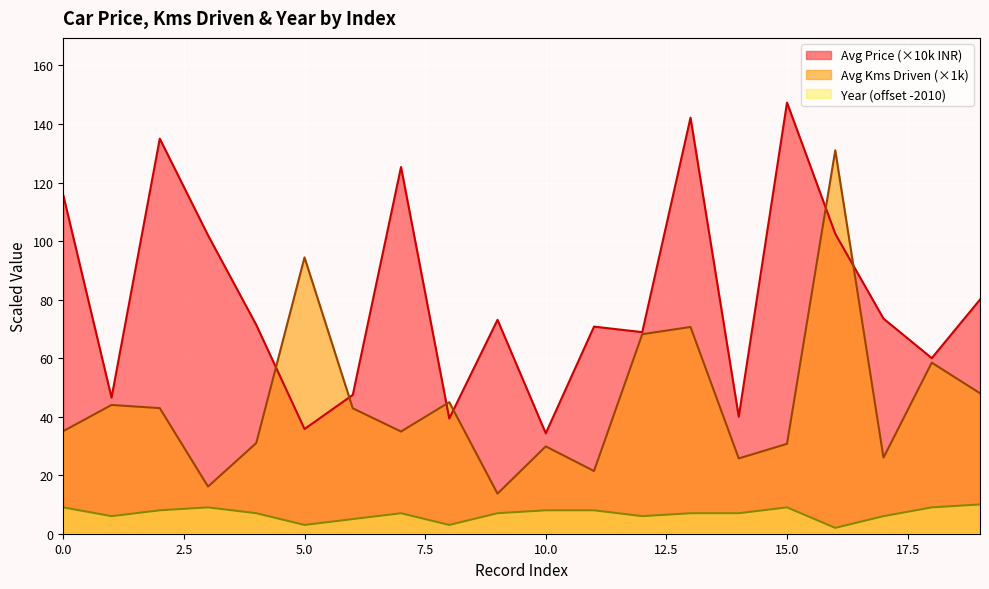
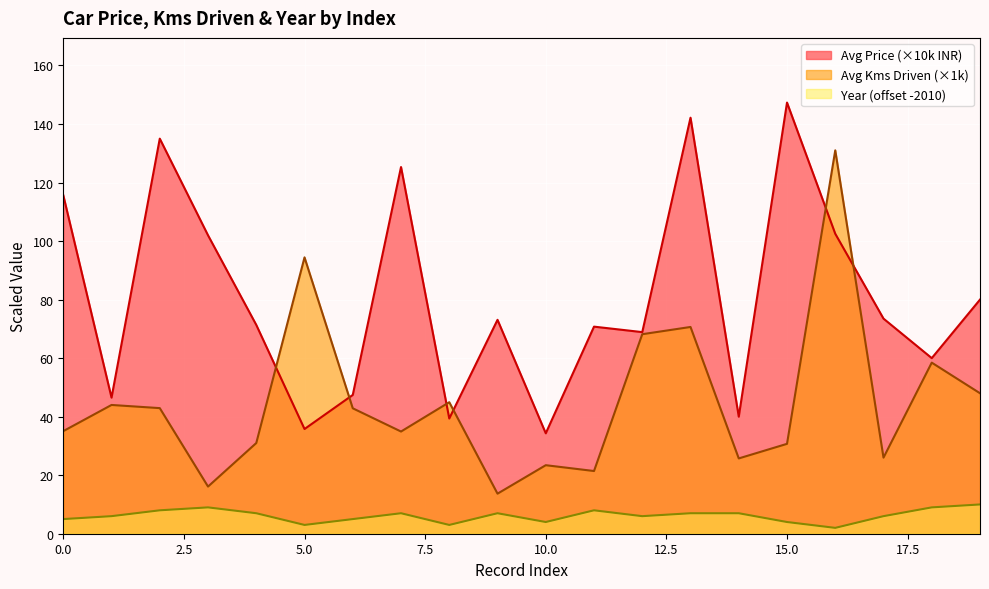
Year (offset -2010), 0.0: 9 -> 5
Avg Kms Driven (×1k), 10.0: 30 -> 23
Year (offset -2010), 10.0: 8 -> 4
Year (offset -2010), 15.0: 9 -> 4
